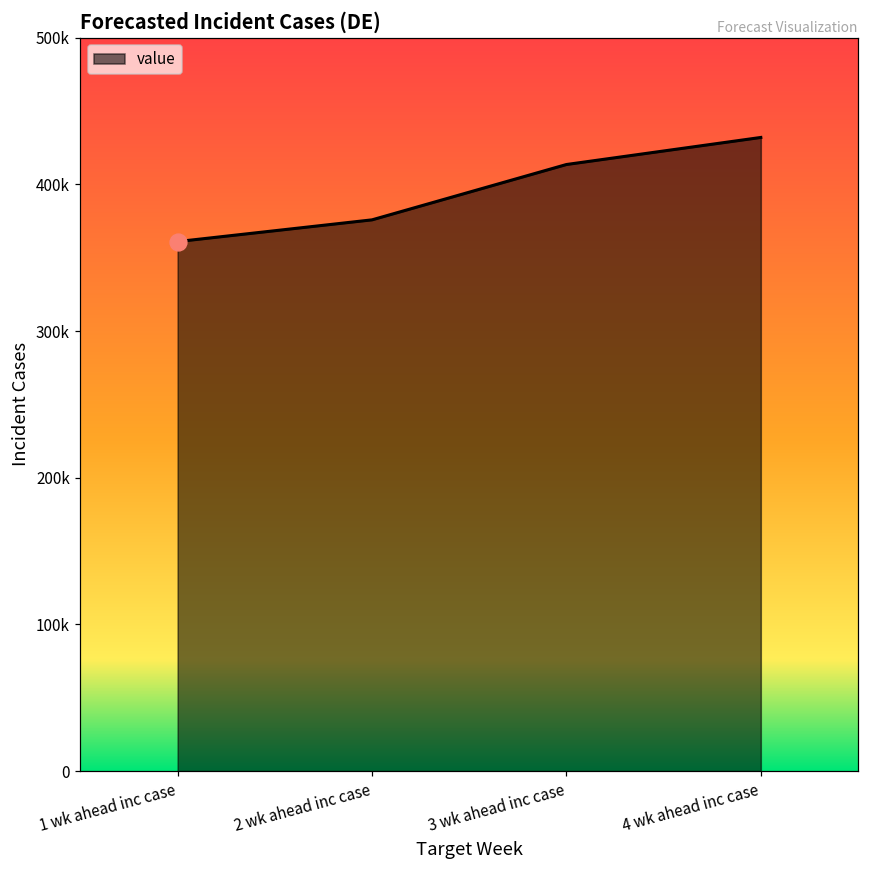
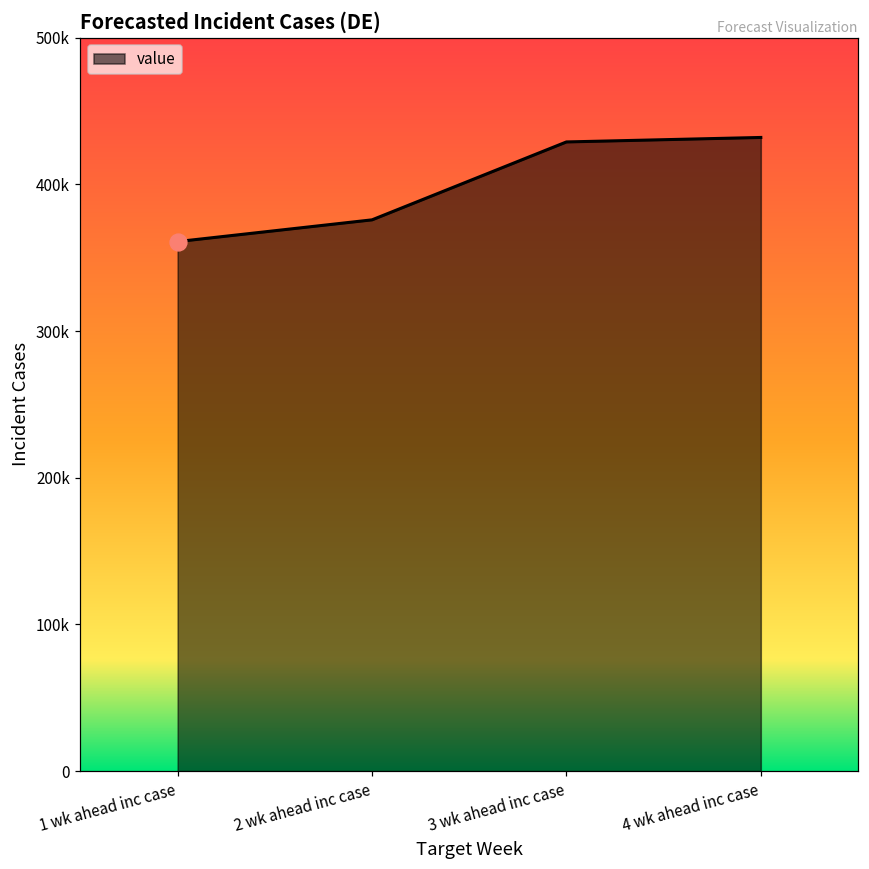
value, 3 wk ahead inc case: 413000 -> 429000
